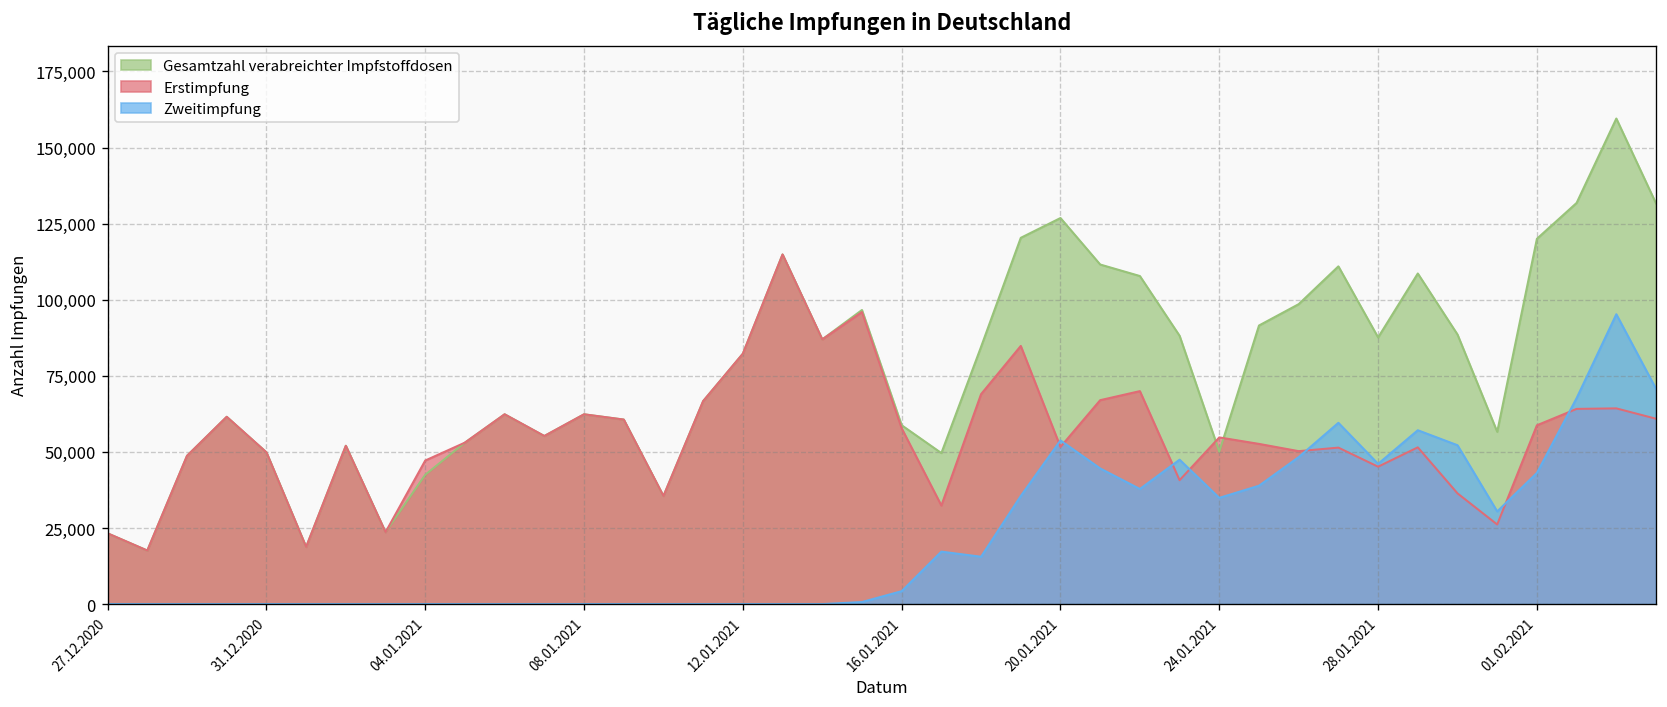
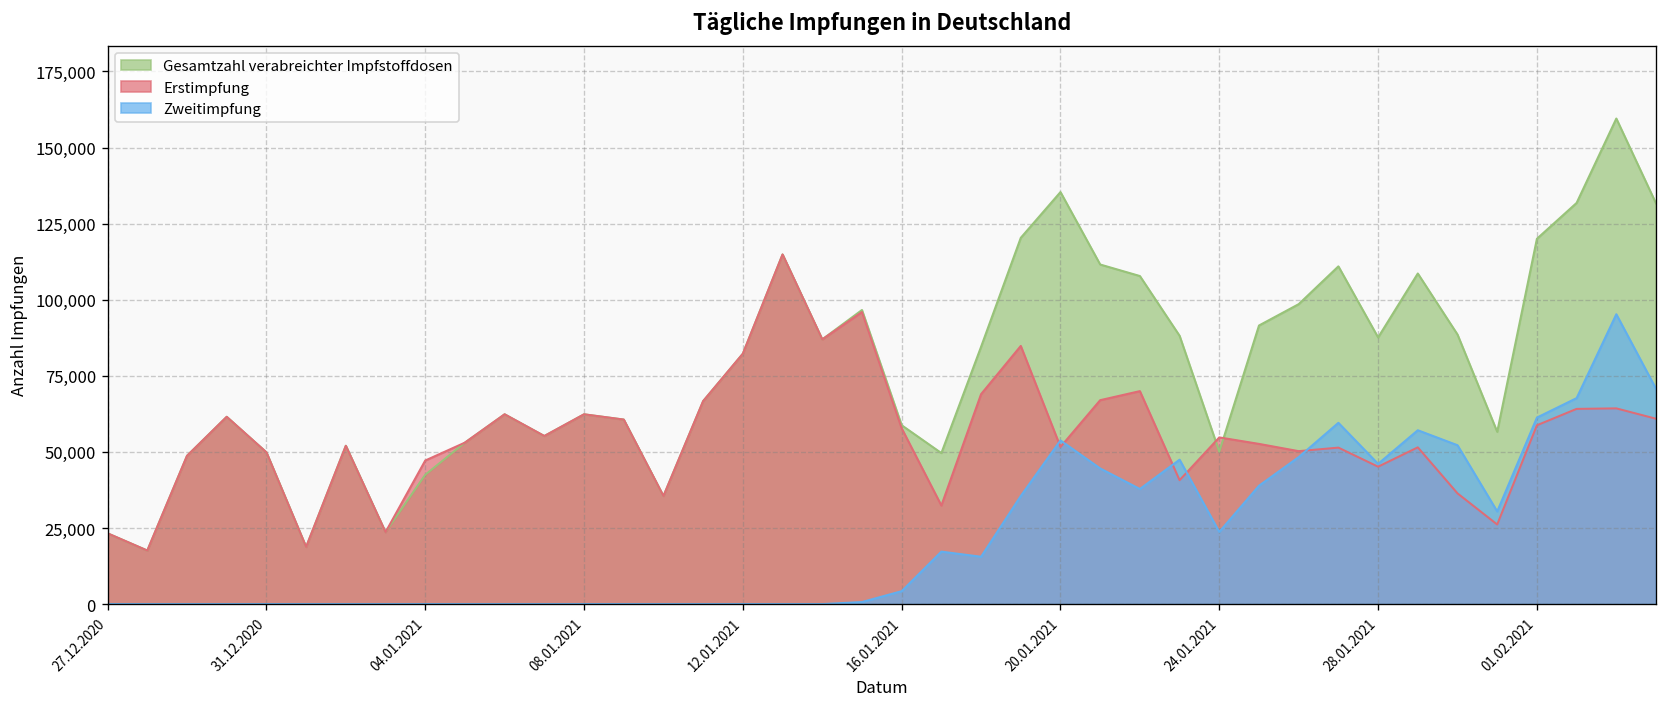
Gesamtzahl verabreichter Impfstoffdosen, 20.01.2021: 127,000 -> 135,000
Zweitimpfung, 24.01.2021: 35,000 -> 24,000
Zweitimpfung, 01.02.2021: 43,000 -> 61,000
